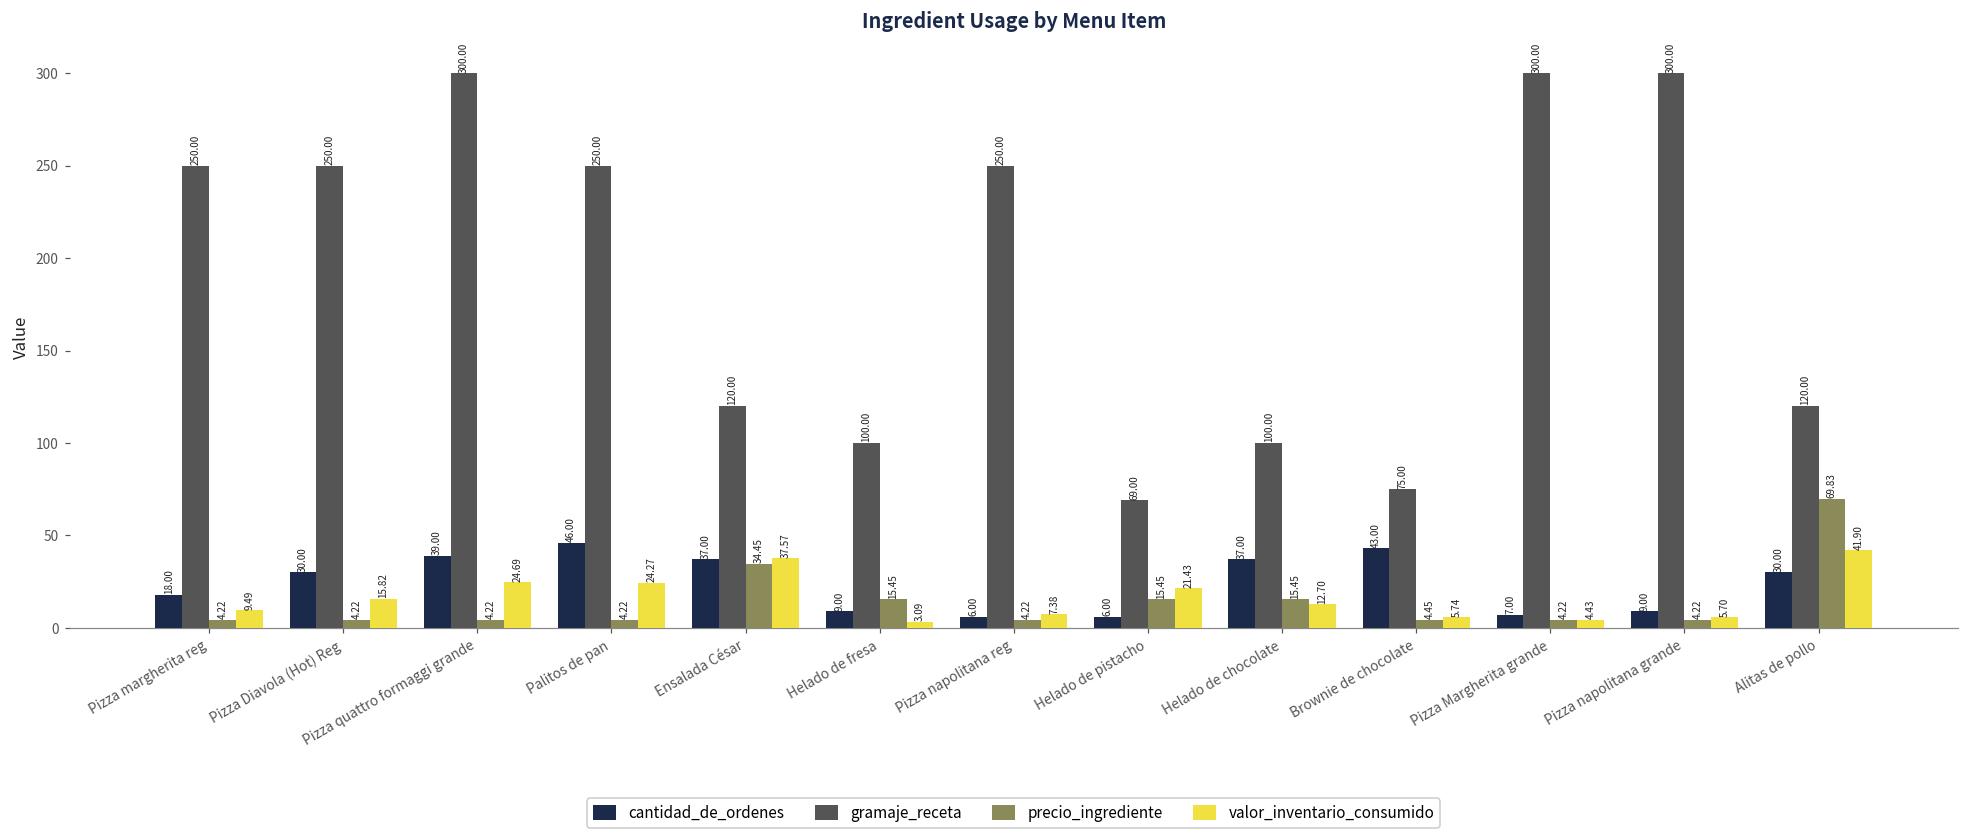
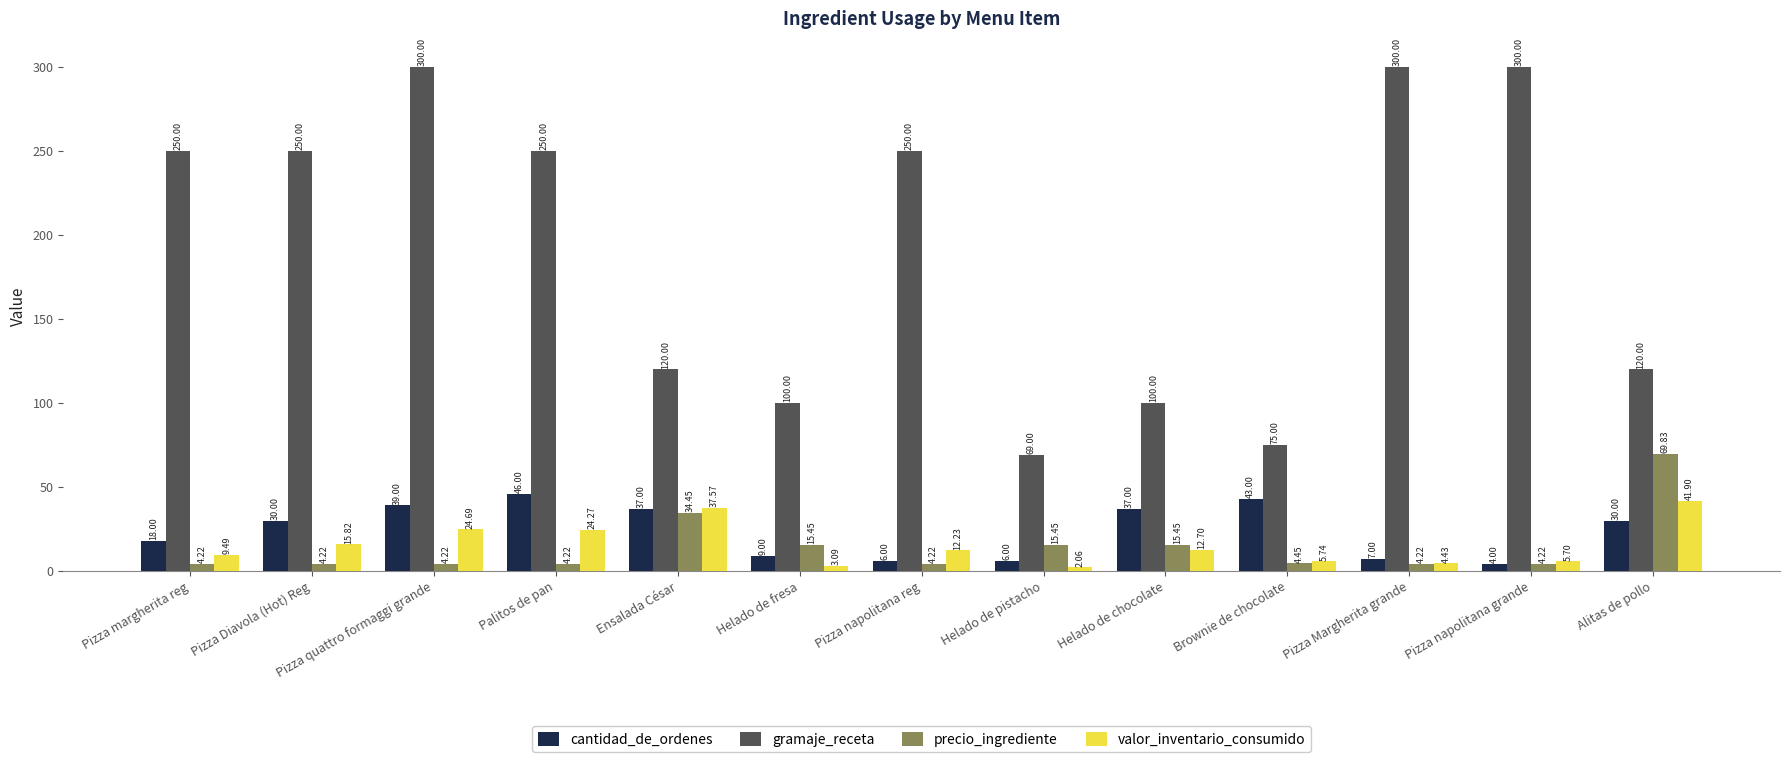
valor_inventario_consumido, Pizza napolitana reg: 7.38 -> 12.23
valor_inventario_consumido, Helado de pistacho: 21.43 -> 2.06
cantidad_de_ordenes, Pizza napolitana grande: 9.00 -> 4.00
